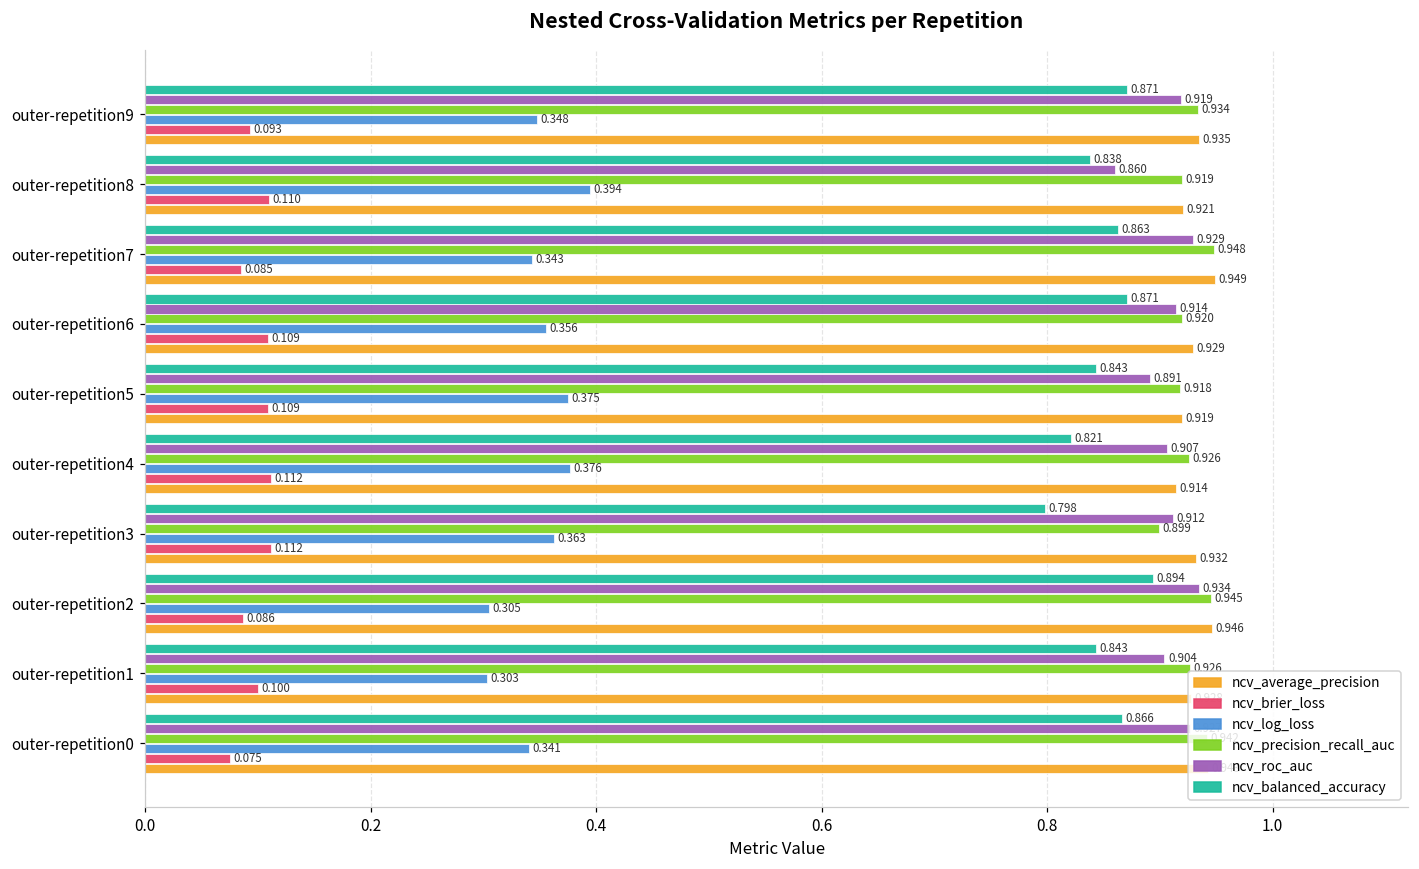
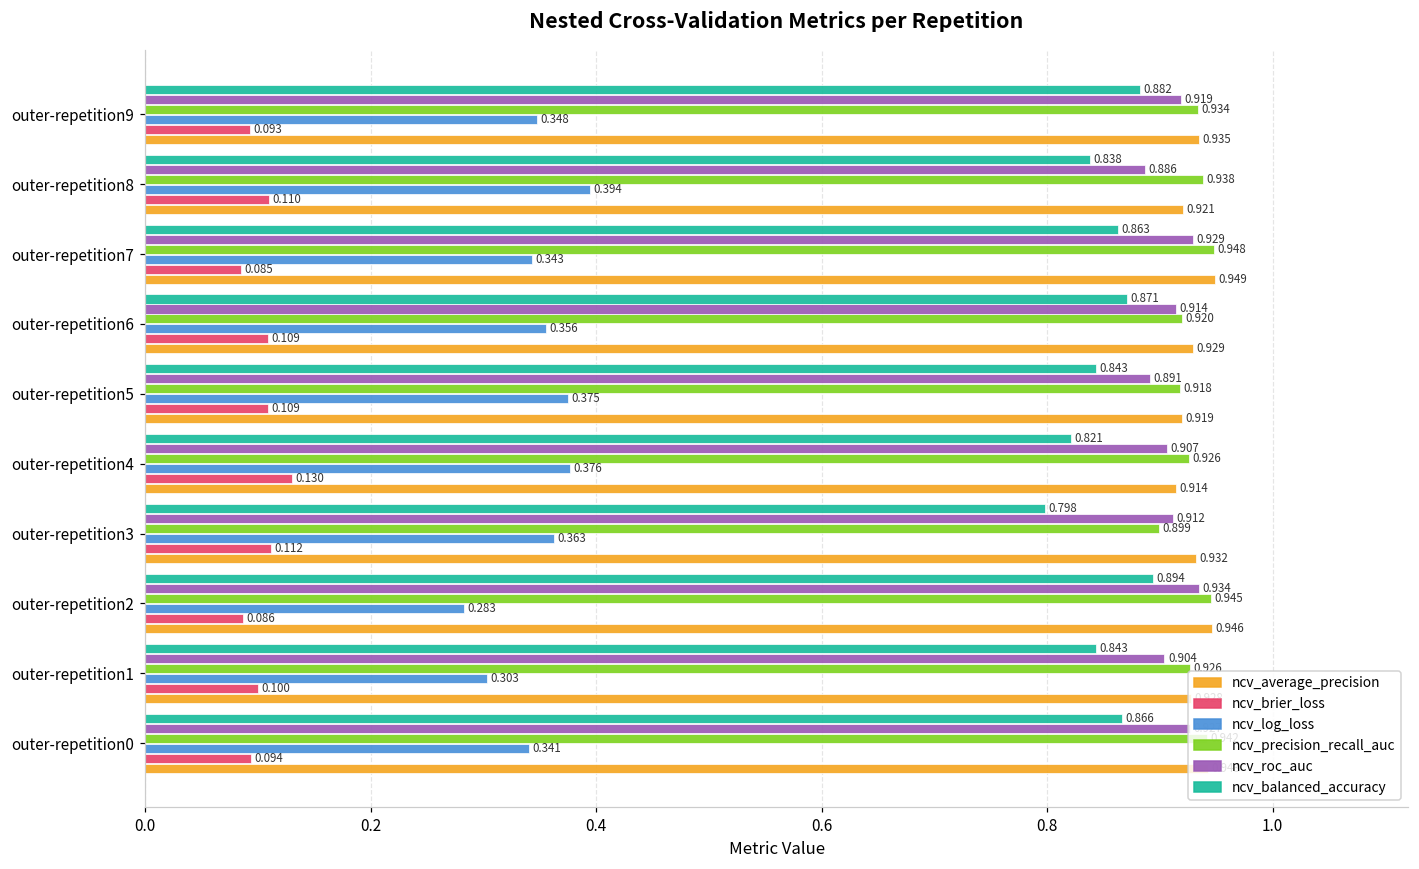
ncv_balanced_accuracy, outer-repetition9: 0.871 -> 0.882
ncv_roc_auc, outer-repetition8: 0.860 -> 0.886
ncv_precision_recall_auc, outer-repetition8: 0.919 -> 0.938
ncv_brier_loss, outer-repetition4: 0.112 -> 0.130
ncv_log_loss, outer-repetition2: 0.305 -> 0.283
ncv_brier_loss, outer-repetition0: 0.075 -> 0.094
